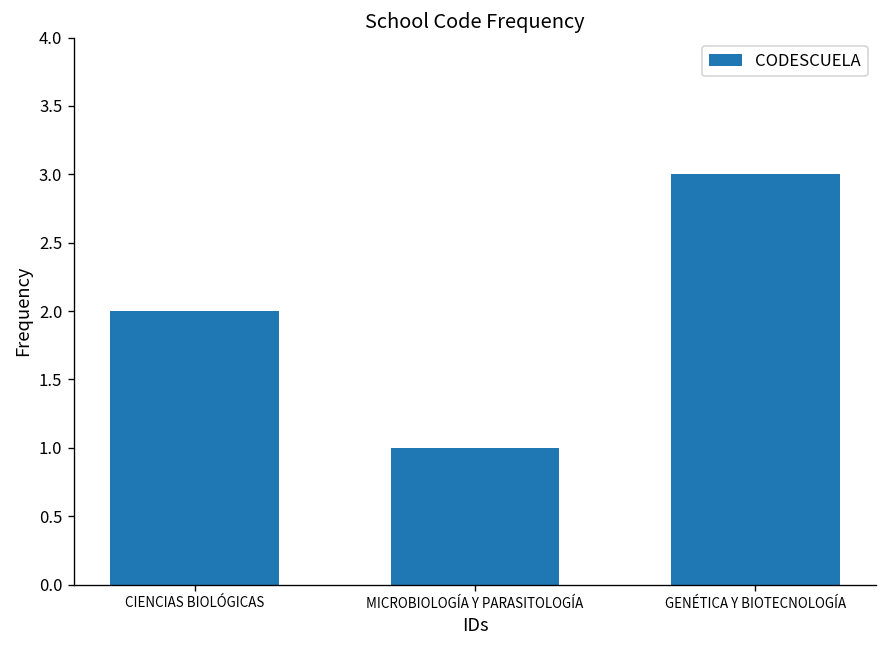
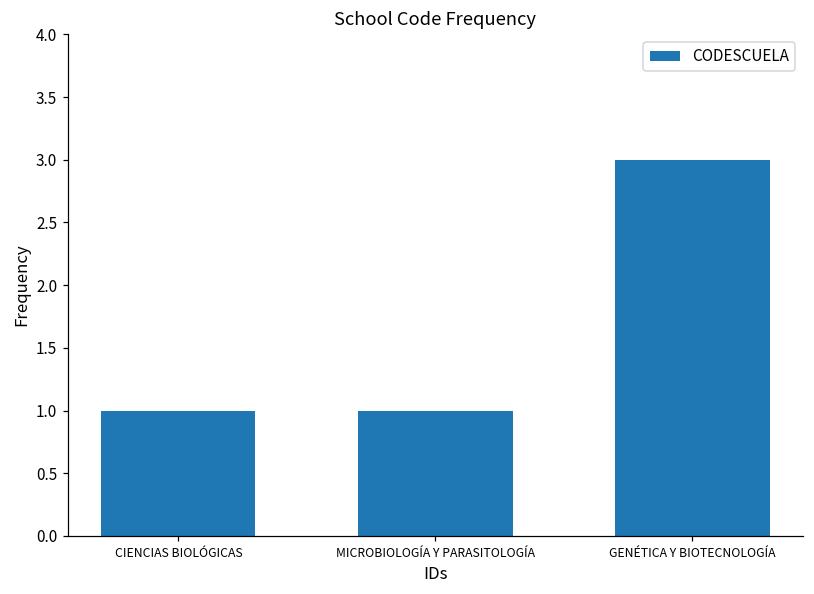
CIENCIAS BIOLÓGICAS: 2 -> 1
